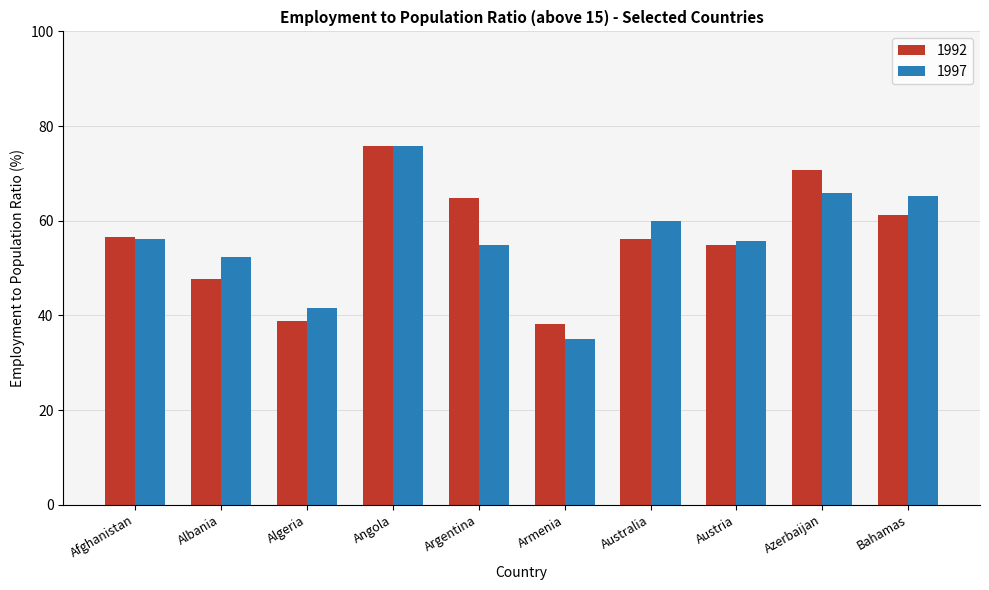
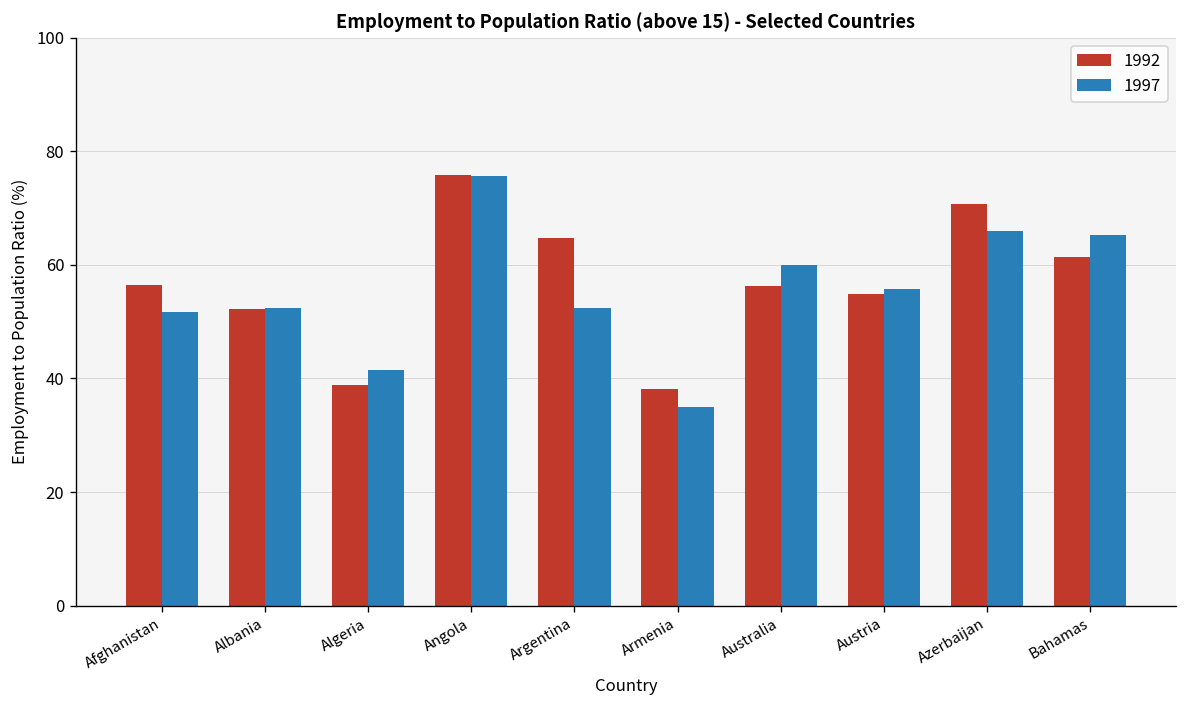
1997, Afghanistan: 56 -> 52
1992, Albania: 48 -> 52
1997, Argentina: 55 -> 52
